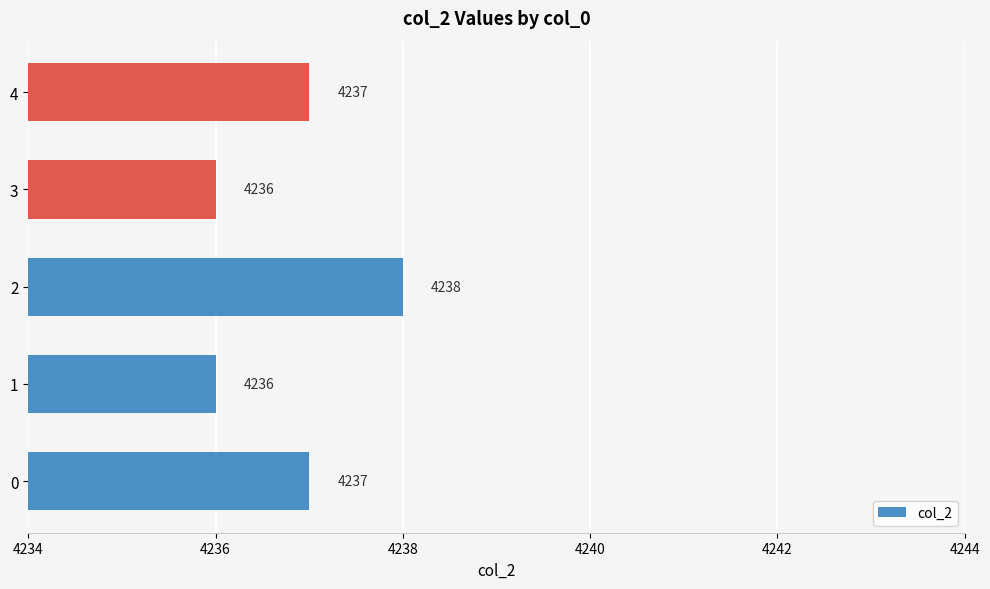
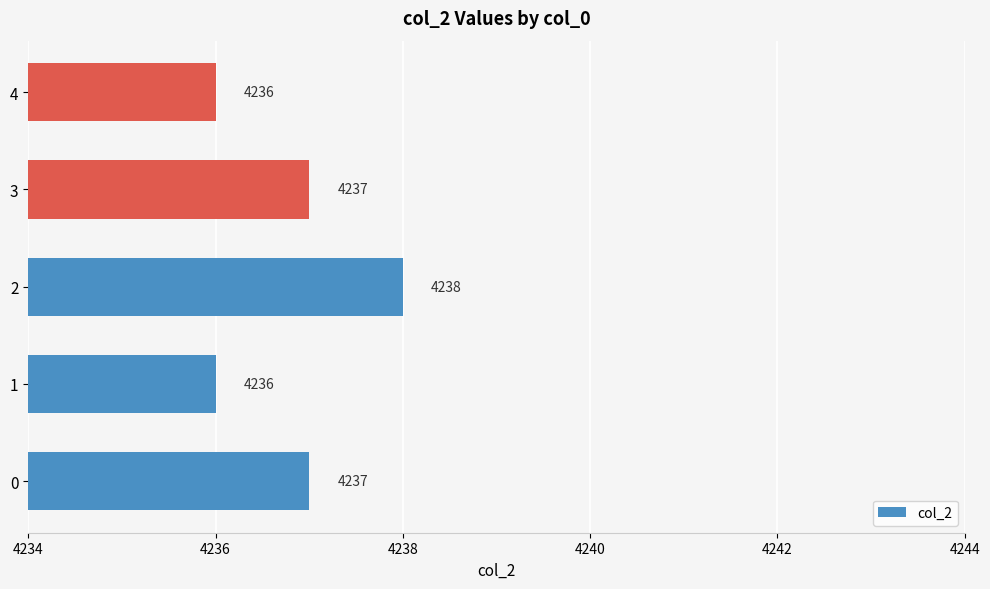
4: 4237 -> 4236
3: 4236 -> 4237
